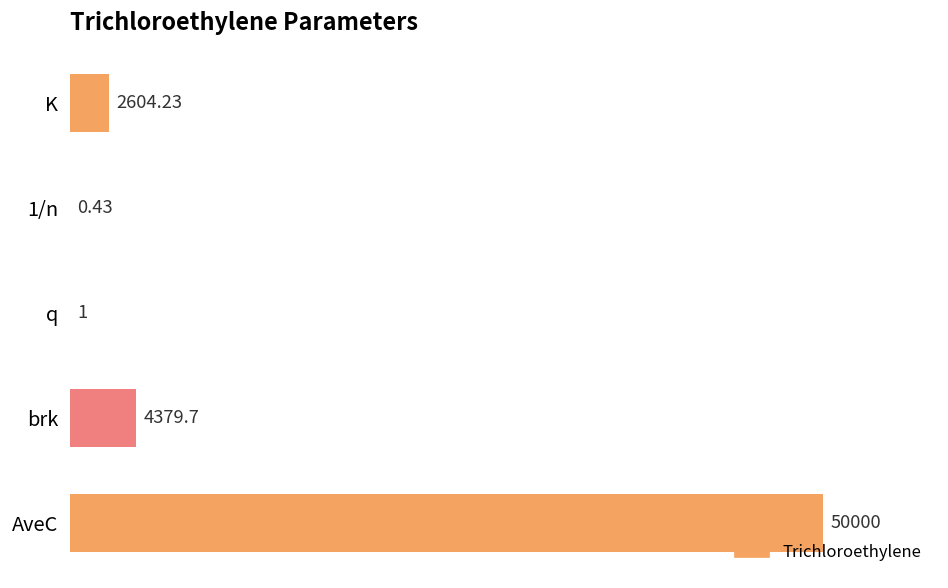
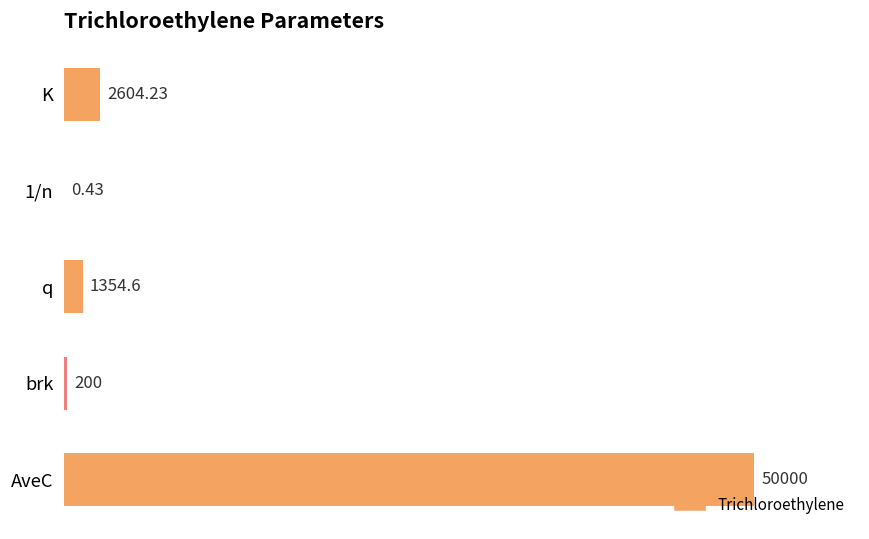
q: 1 -> 1354.6
brk: 4379.7 -> 200
